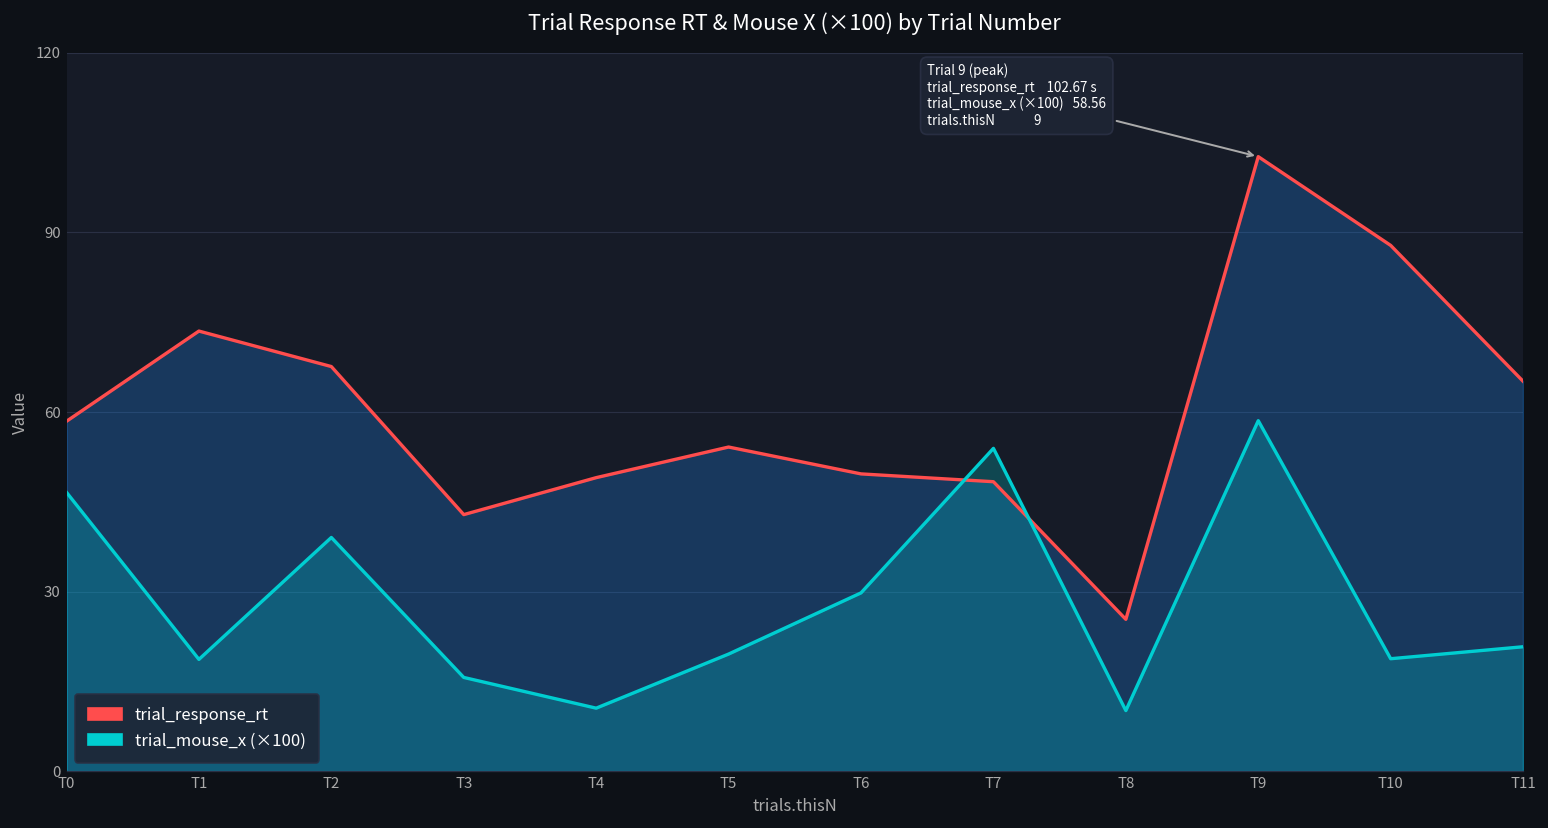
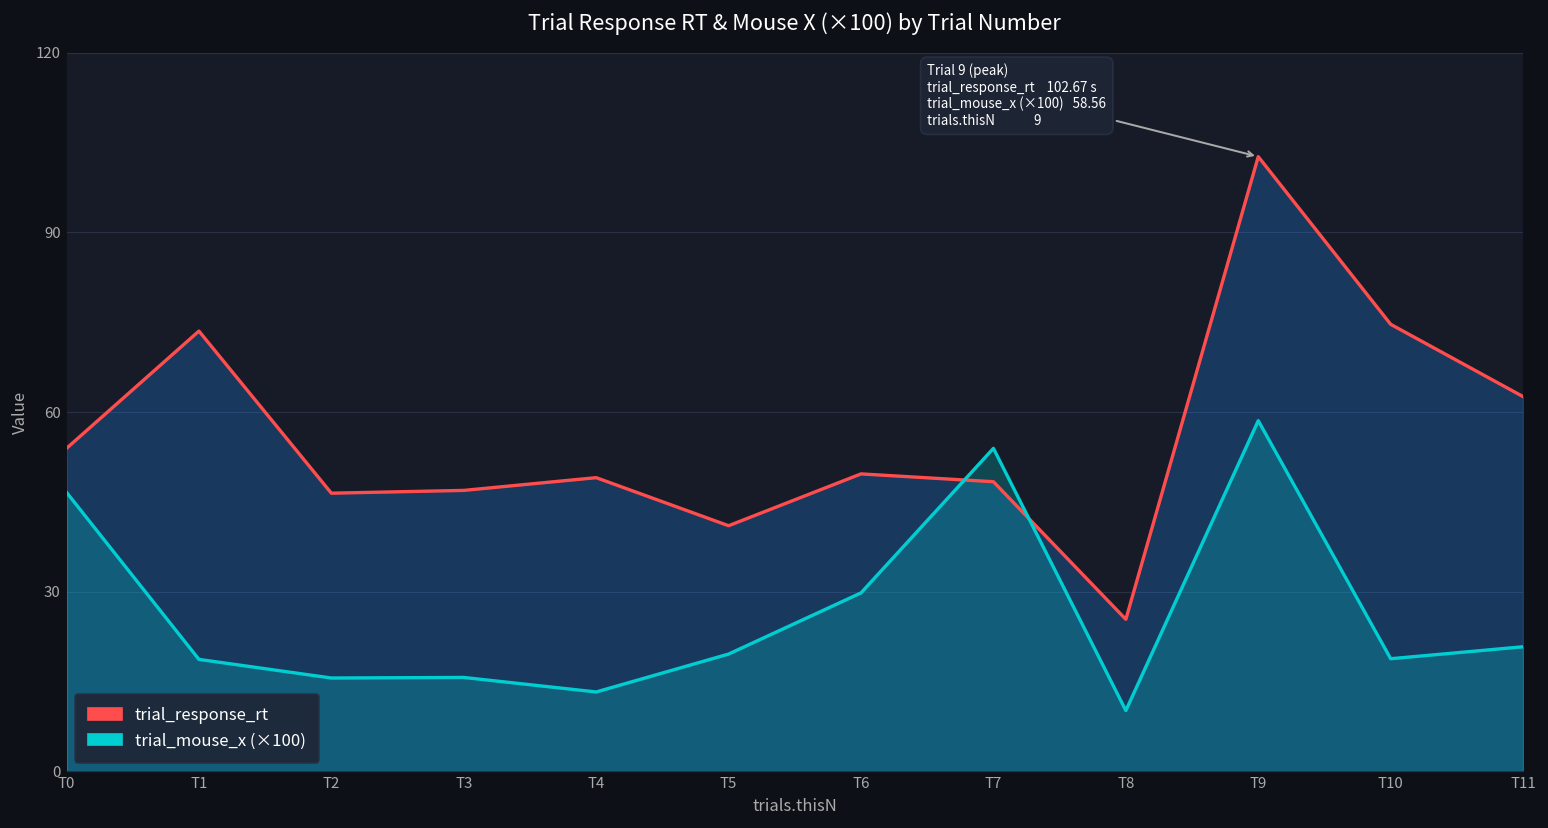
trial_response_rt, T0: 58 -> 54
trial_response_rt, T2: 68 -> 46
trial_mouse_x (×100), T2: 39 -> 16
trial_response_rt, T3: 43 -> 47
trial_mouse_x (×100), T4: 11 -> 13
trial_response_rt, T5: 54 -> 41
trial_response_rt, T10: 88 -> 75
trial_response_rt, T11: 65 -> 63
